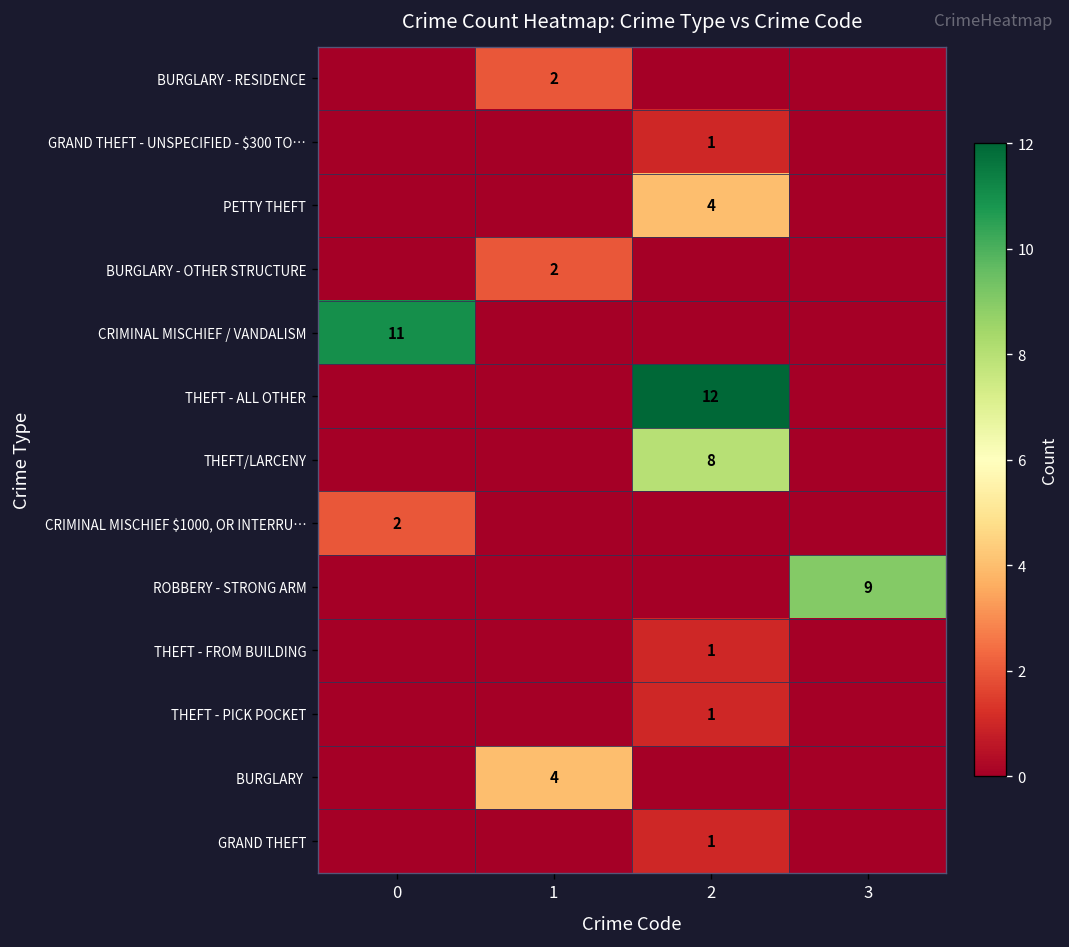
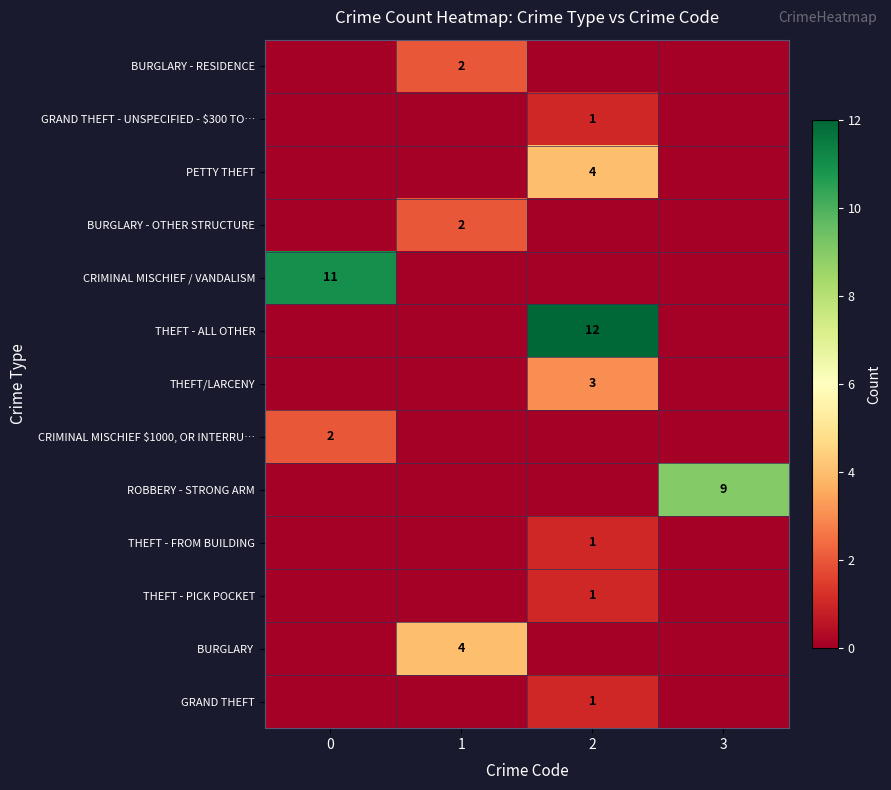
THEFT/LARCENY, 2: 8 -> 3
